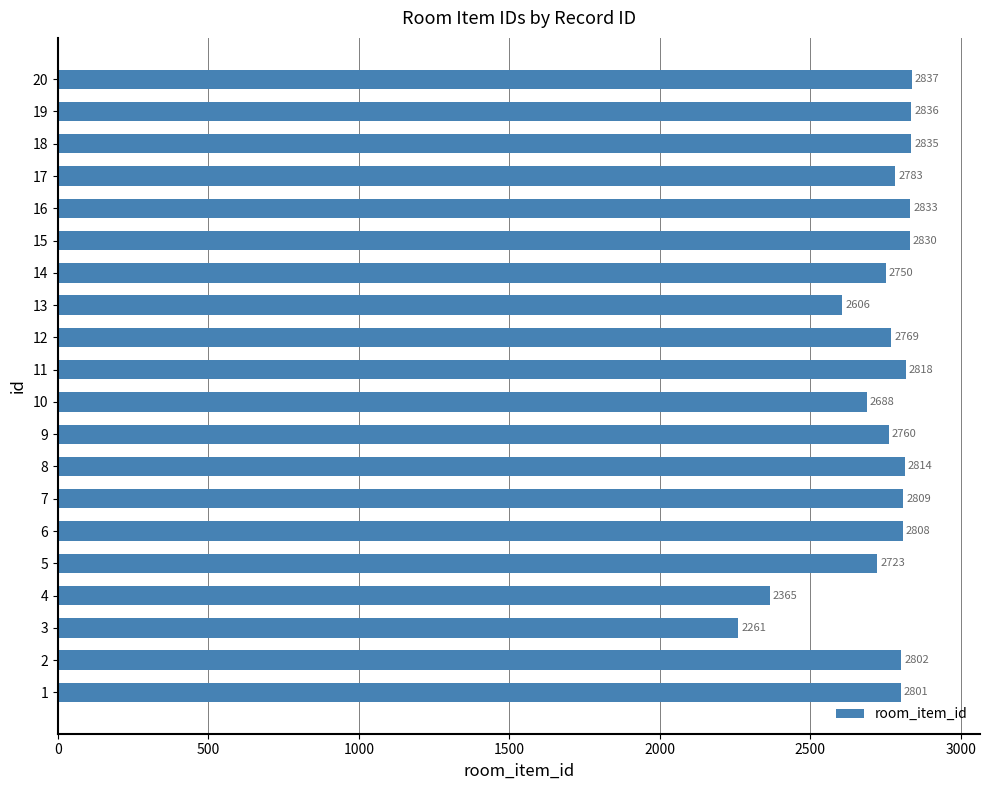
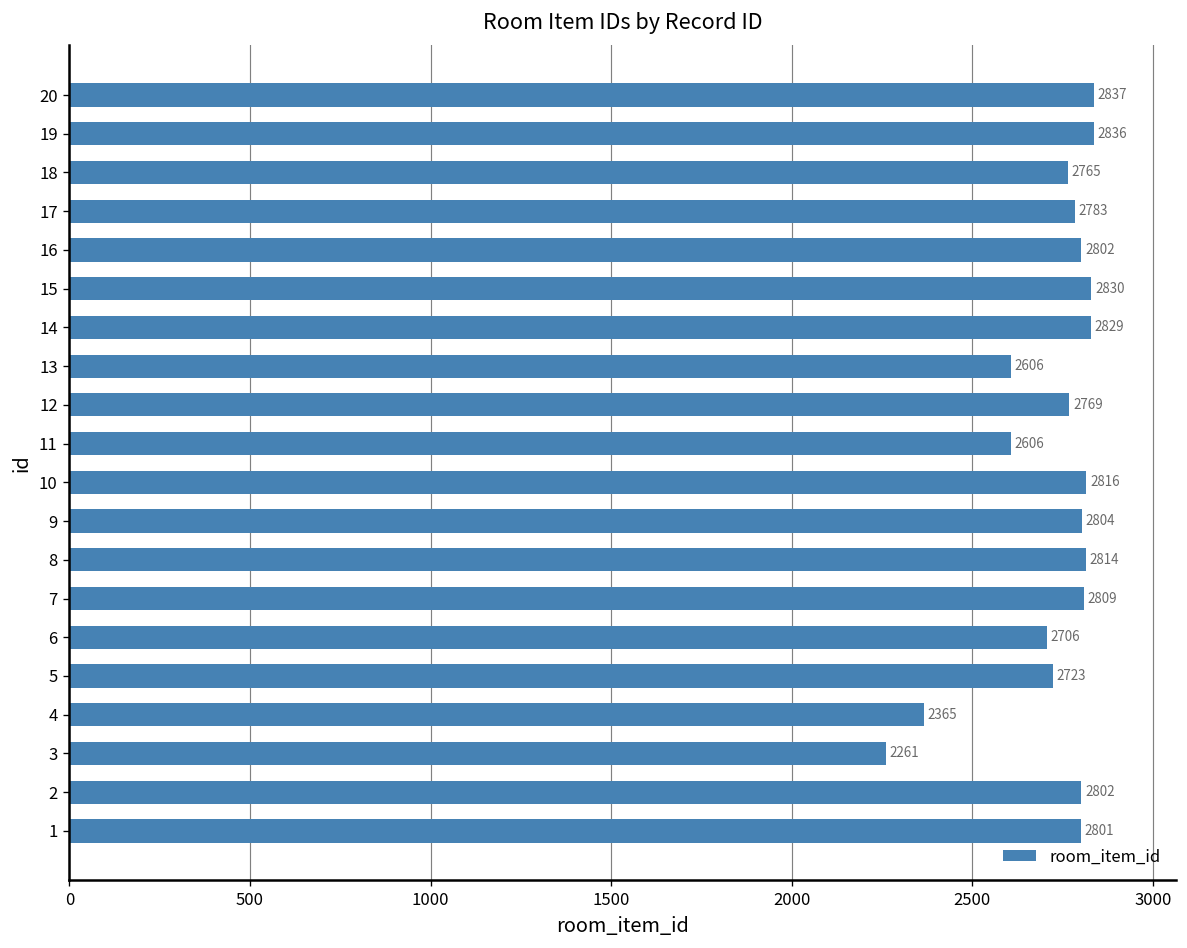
18: 2835 -> 2765
16: 2833 -> 2802
14: 2750 -> 2829
11: 2818 -> 2606
10: 2688 -> 2816
9: 2760 -> 2804
6: 2808 -> 2706
